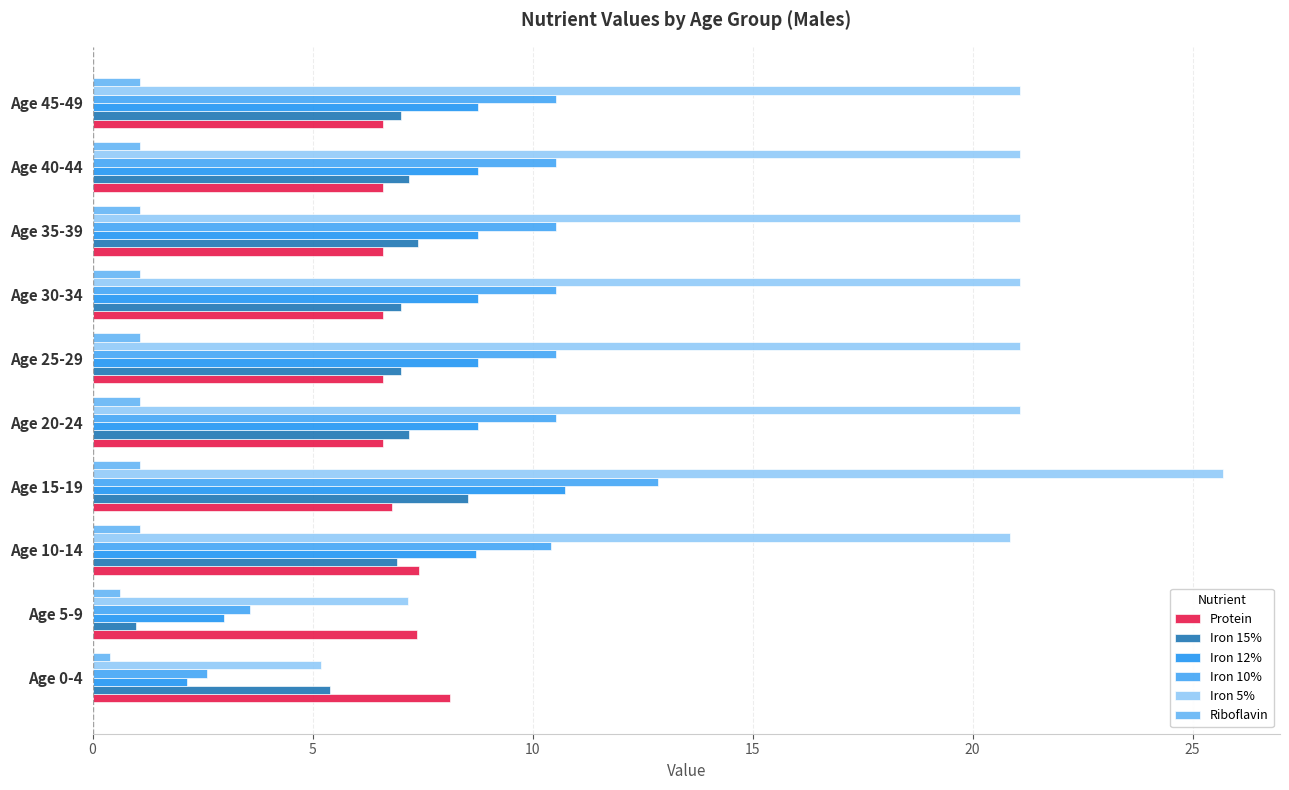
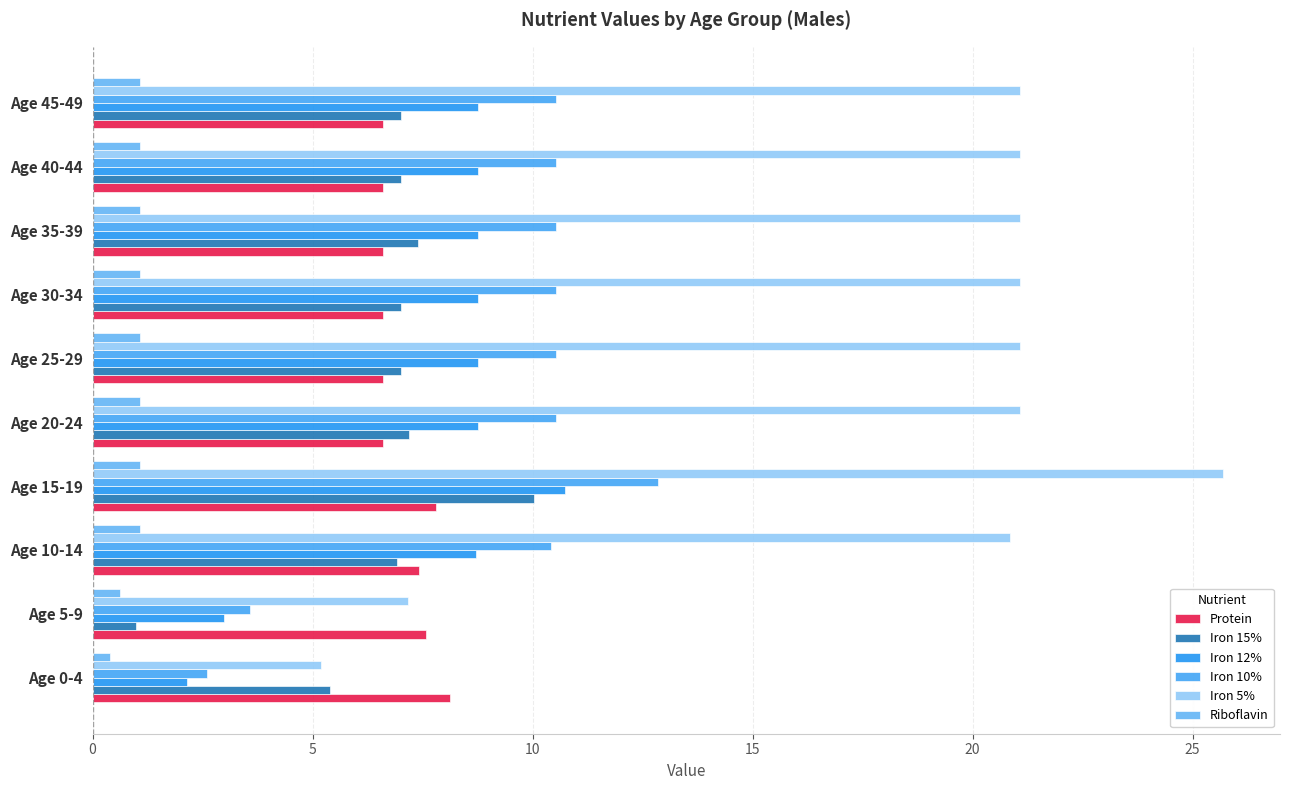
Iron 15%, Age 40-44: 7.2 -> 7.0
Iron 15%, Age 15-19: 8.5 -> 10.0
Protein, Age 15-19: 6.8 -> 7.8
Protein, Age 5-9: 7.4 -> 7.6
